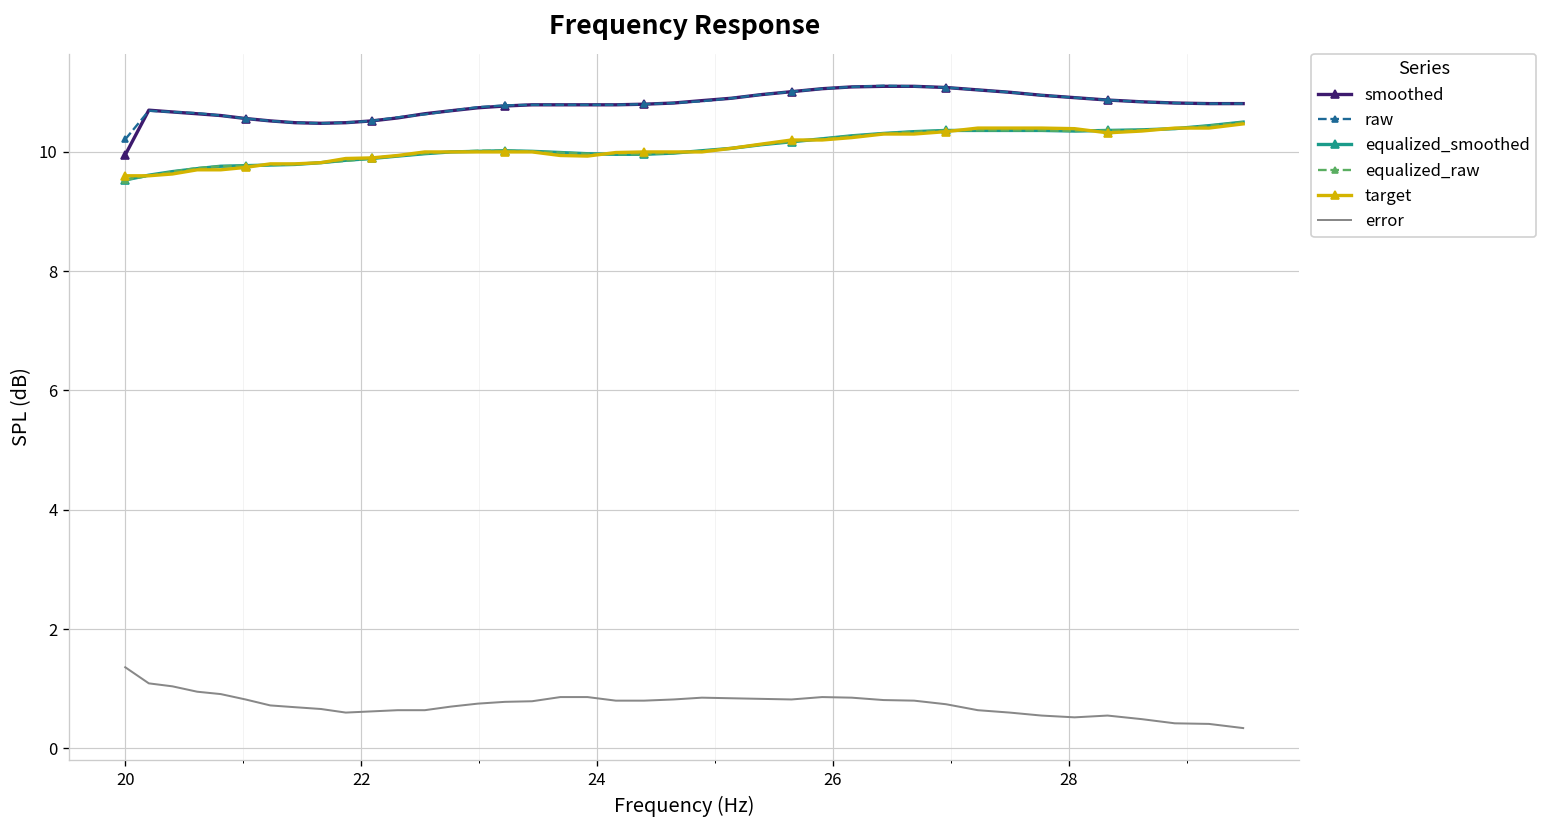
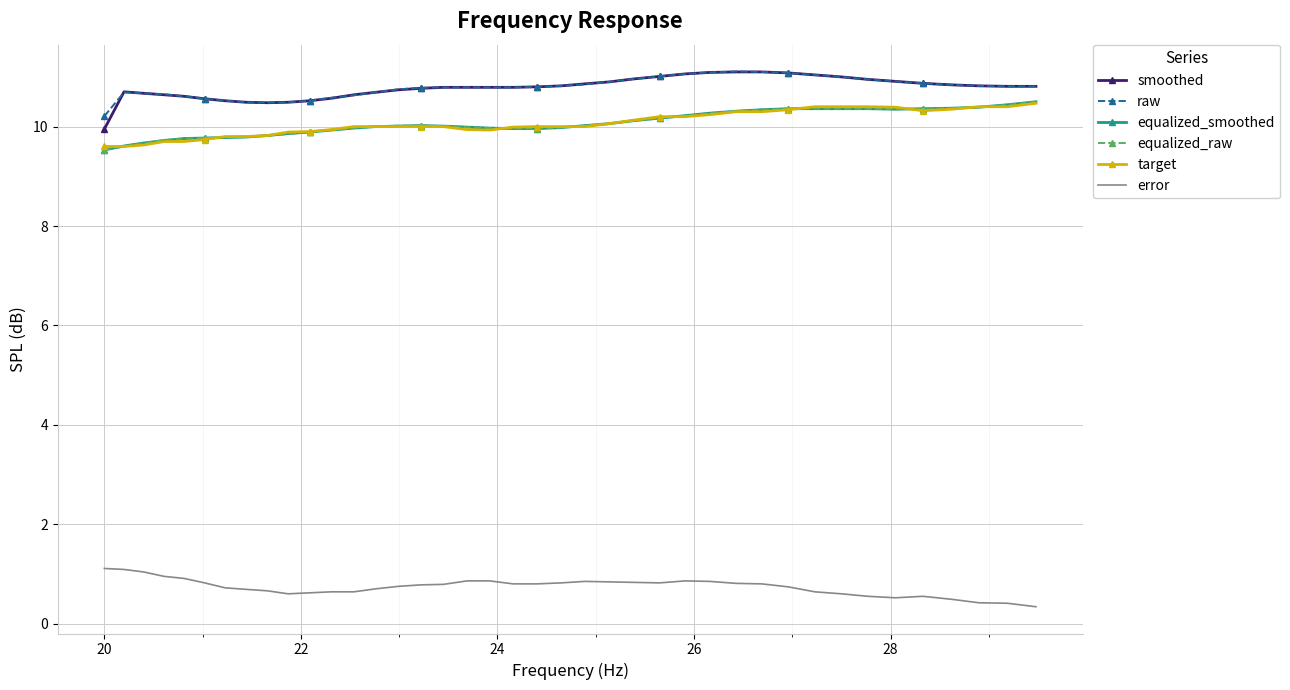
error, 20: 1.4 -> 1.1
